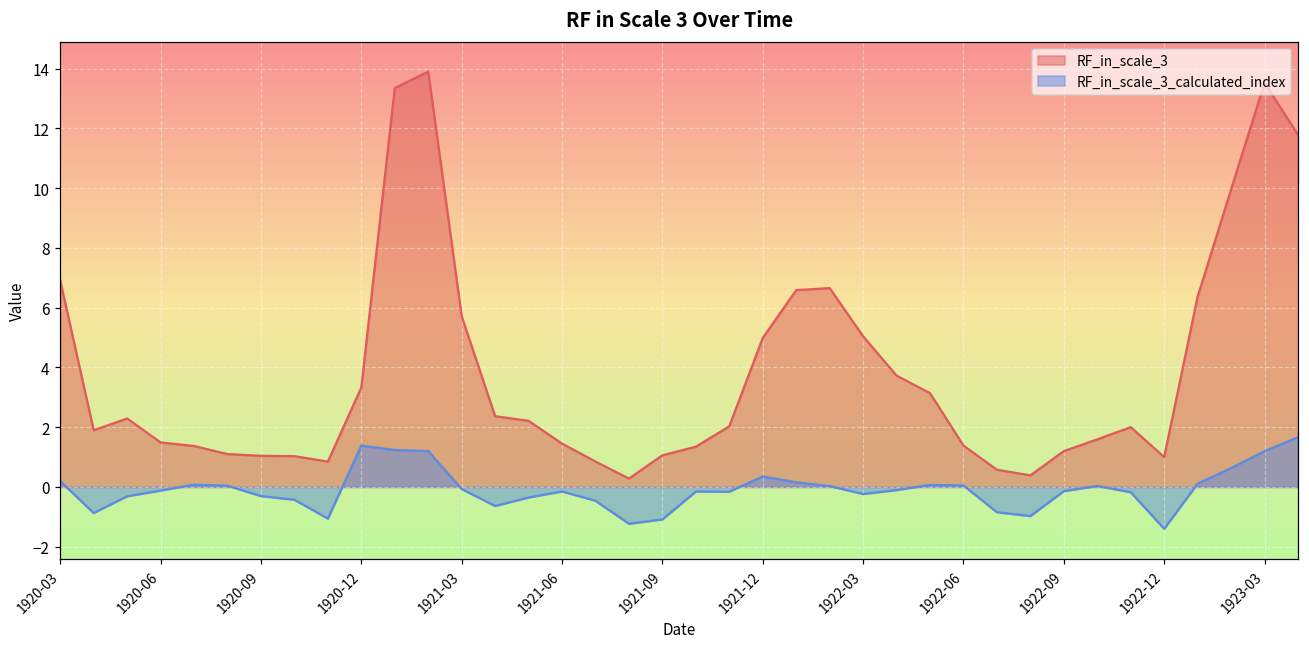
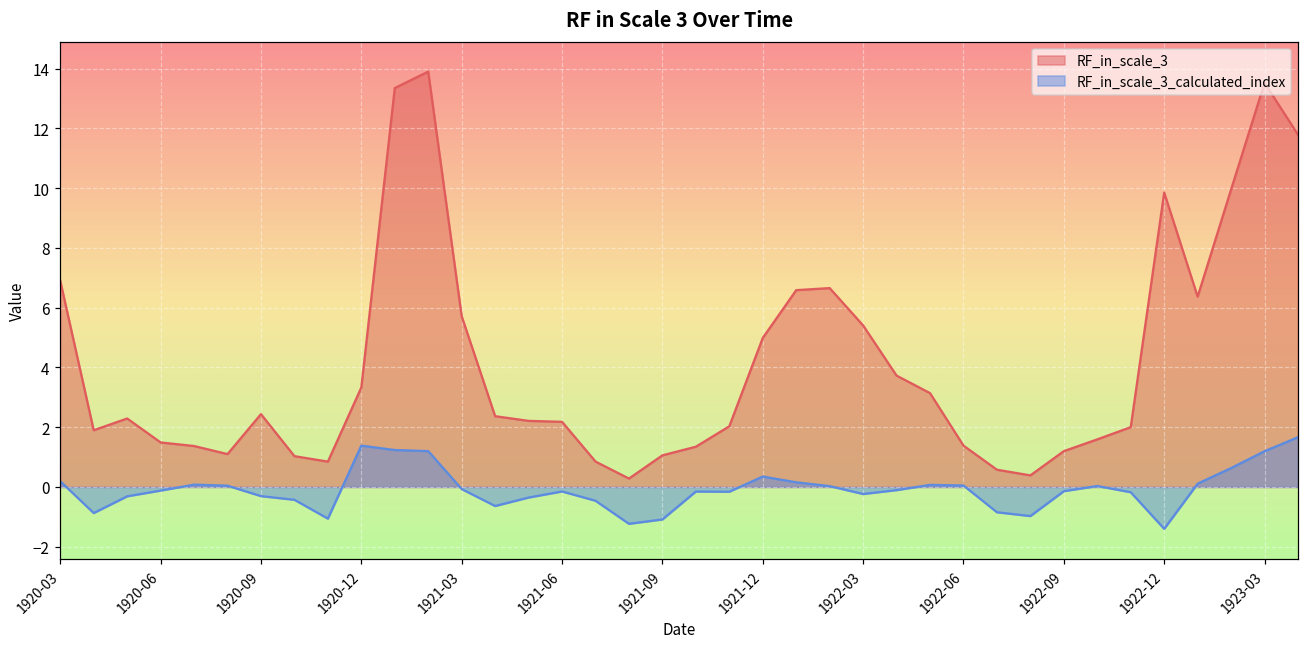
RF_in_scale_3, 1920-09: 1.0 -> 2.4
RF_in_scale_3, 1921-06: 1.5 -> 2.2
RF_in_scale_3, 1922-03: 5.0 -> 5.4
RF_in_scale_3, 1922-12: 1.0 -> 9.9
